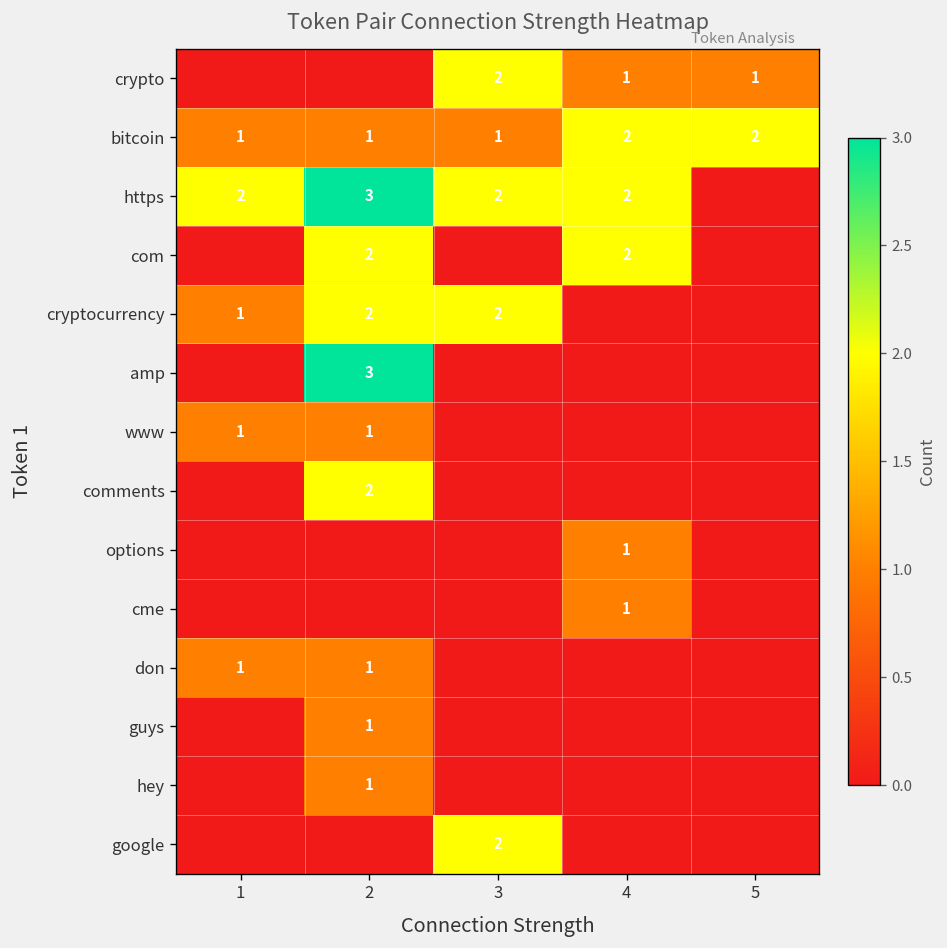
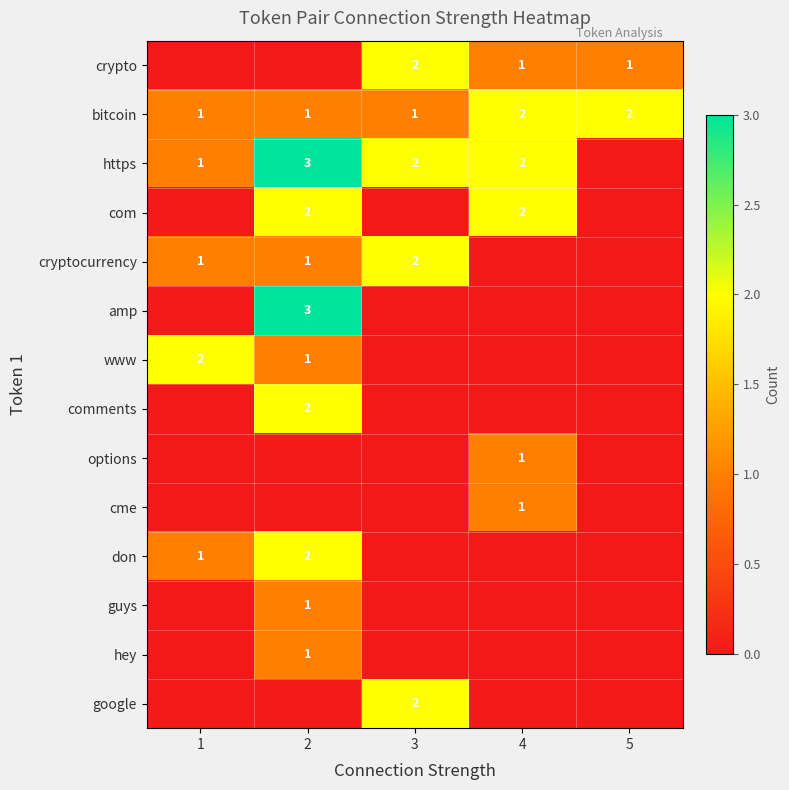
https, 1: 2 -> 1
cryptocurrency, 2: 2 -> 1
www, 1: 1 -> 2
don, 2: 1 -> 2
